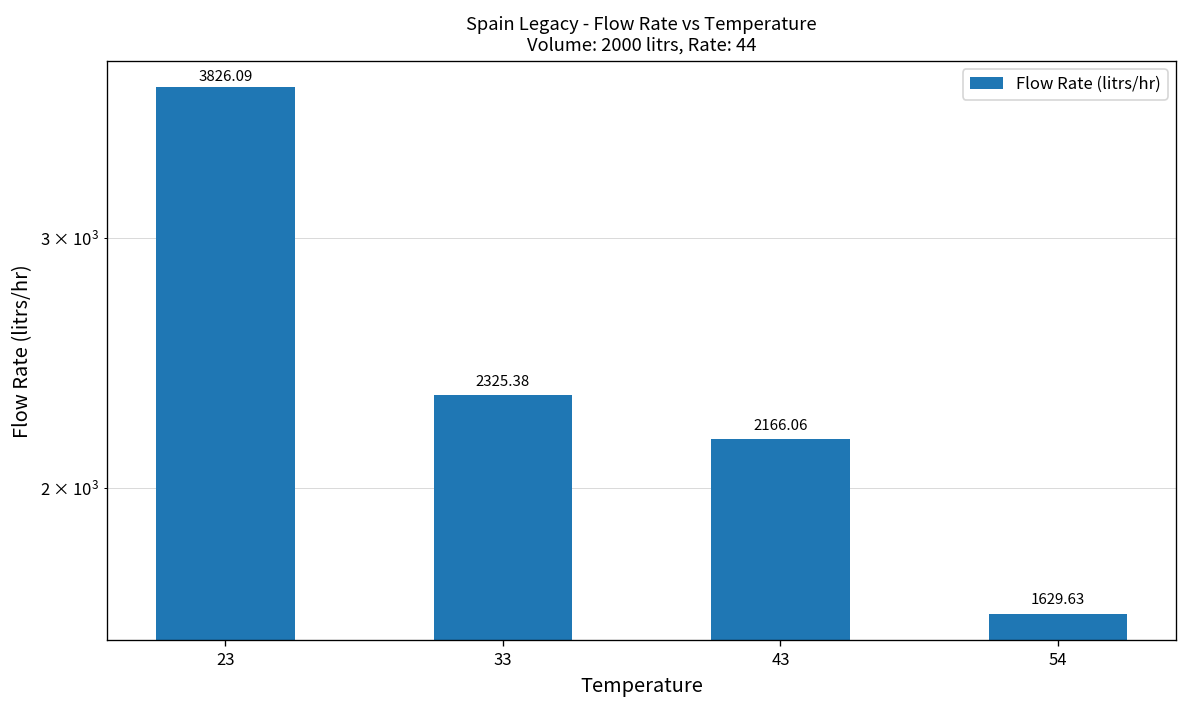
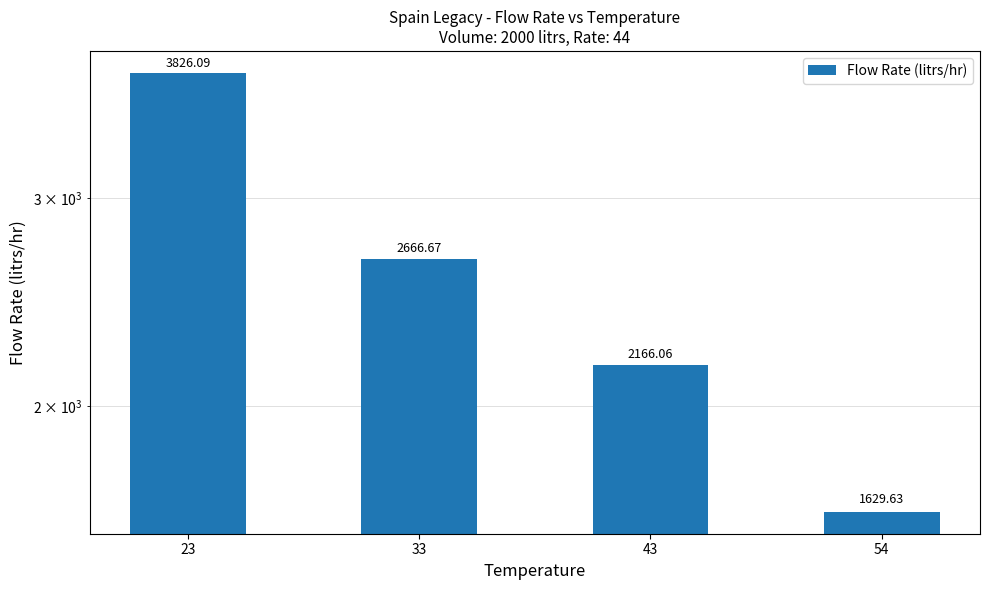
33: 2325.38 -> 2666.67
